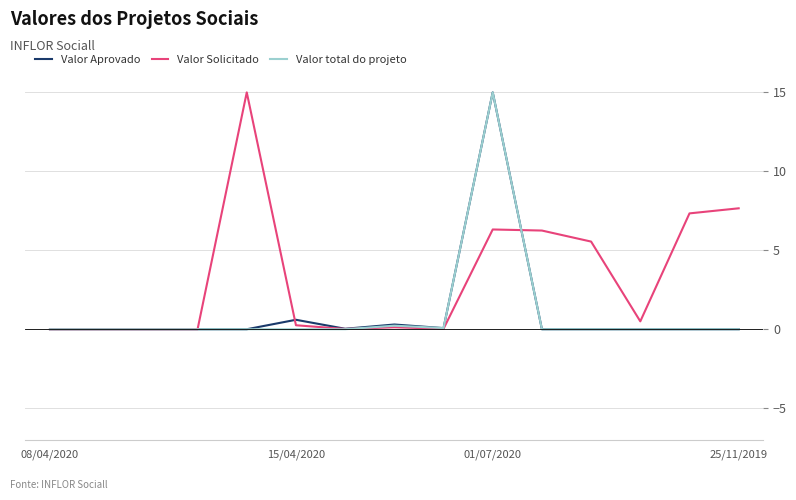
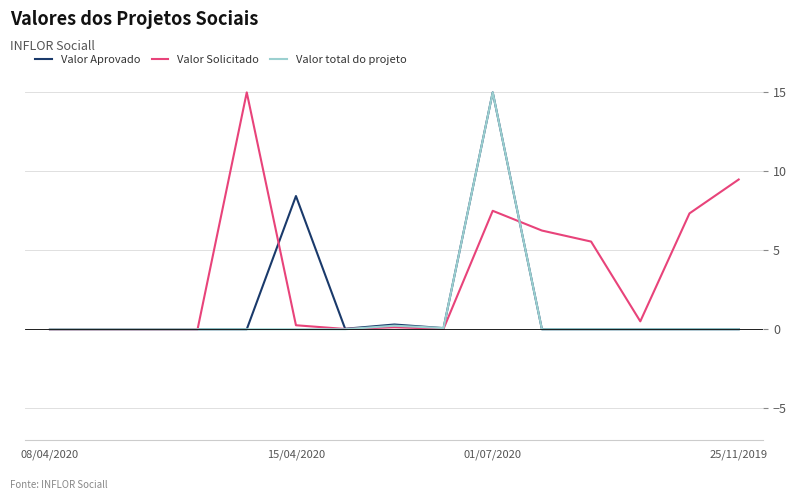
Valor Aprovado, 15/04/2020: 0.6 -> 8.4
Valor Solicitado, 01/07/2020: 6.3 -> 7.5
Valor Solicitado, 25/11/2019: 7.7 -> 9.5
